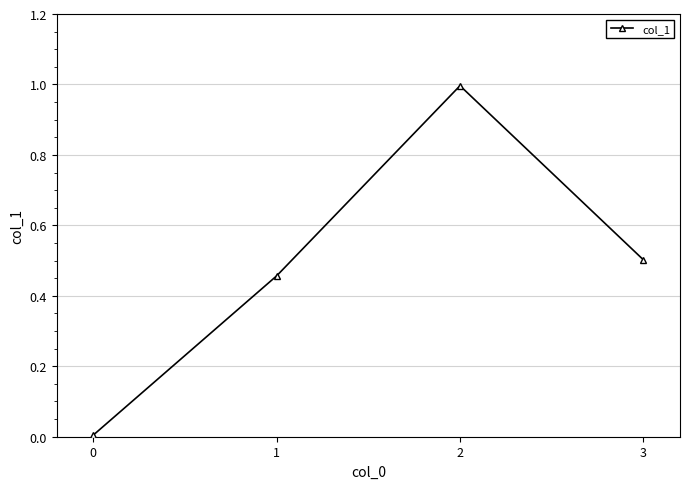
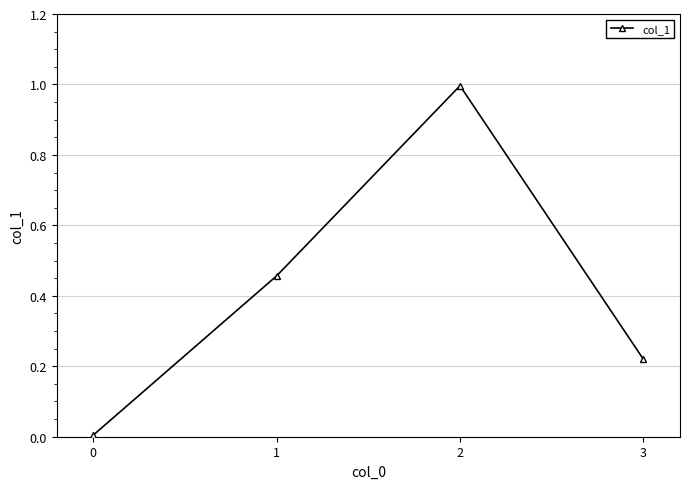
3: 0.50 -> 0.22
